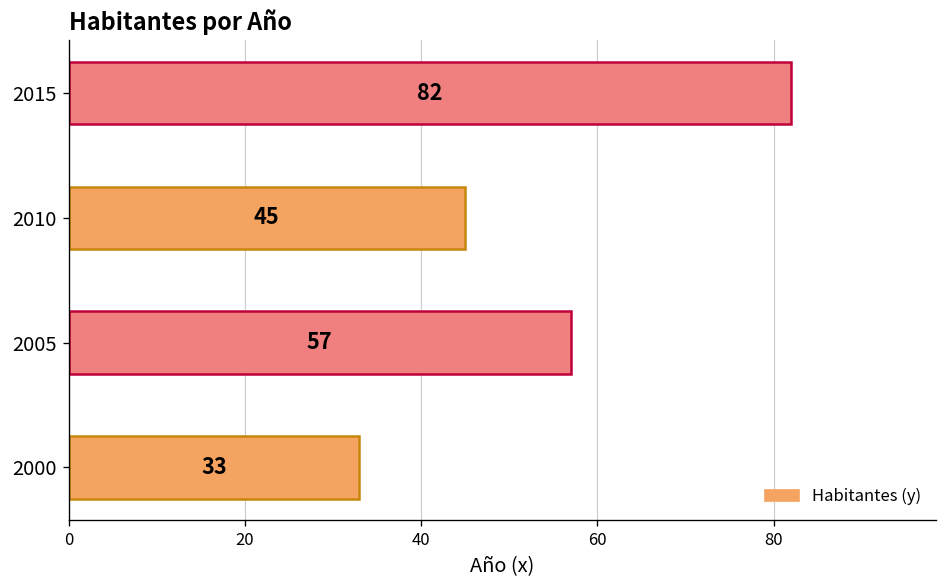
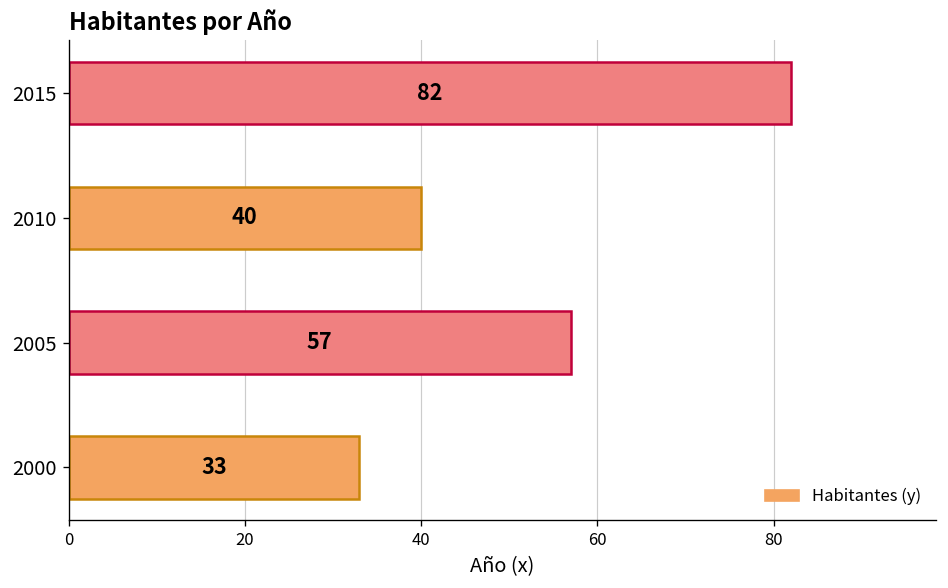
2010: 45 -> 40
